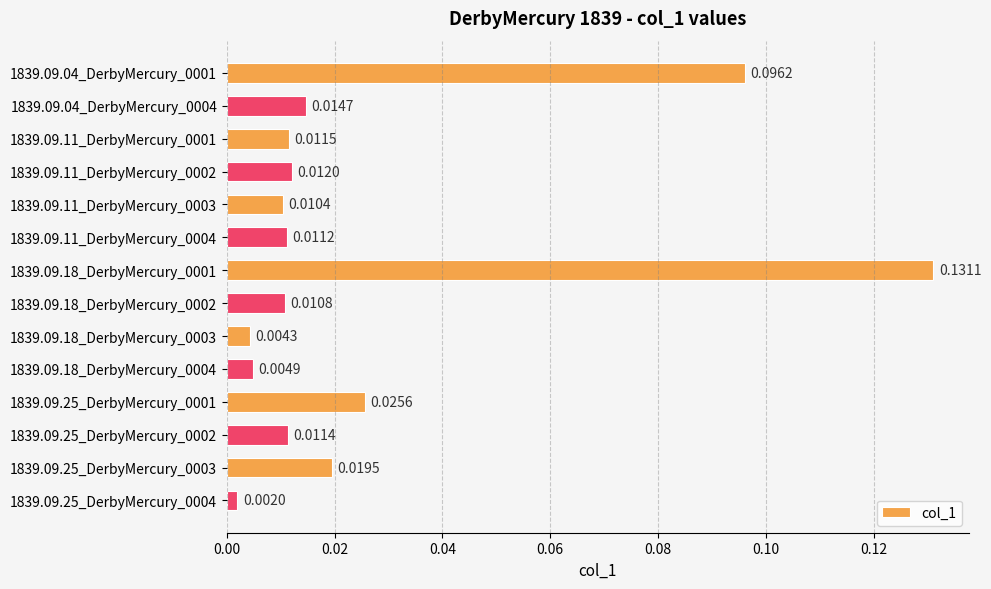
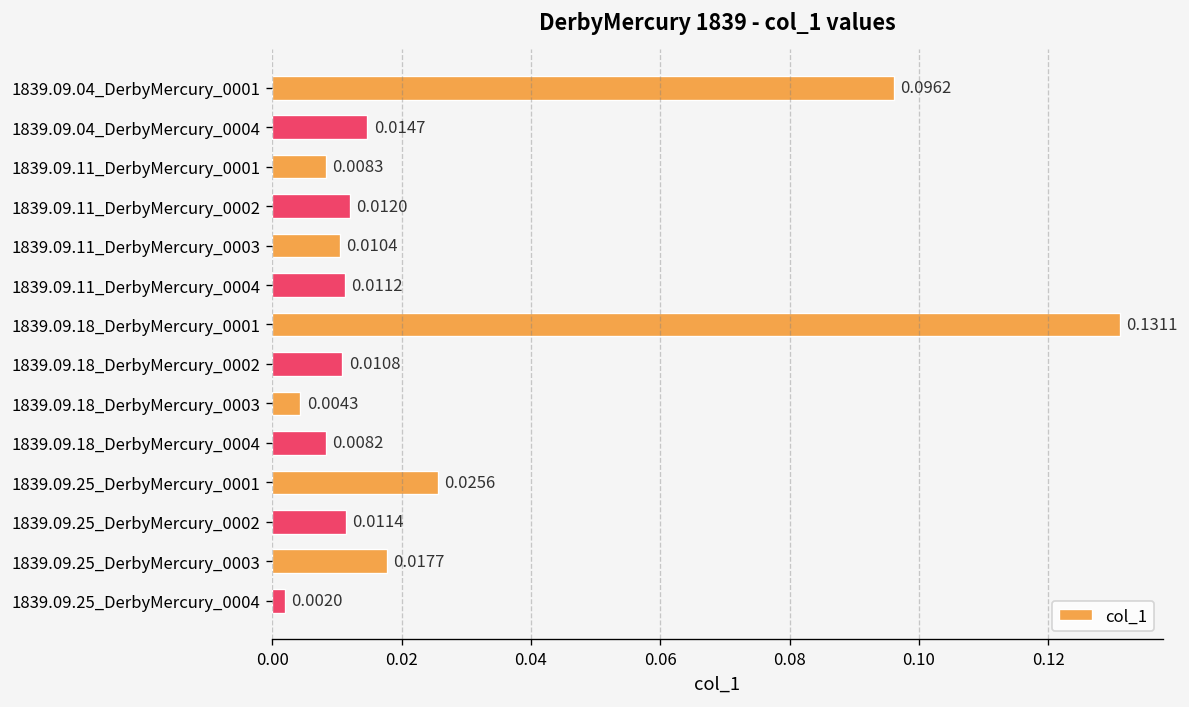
1839.09.11_DerbyMercury_0001: 0.0115 -> 0.0083
1839.09.18_DerbyMercury_0004: 0.0049 -> 0.0082
1839.09.25_DerbyMercury_0003: 0.0195 -> 0.0177
